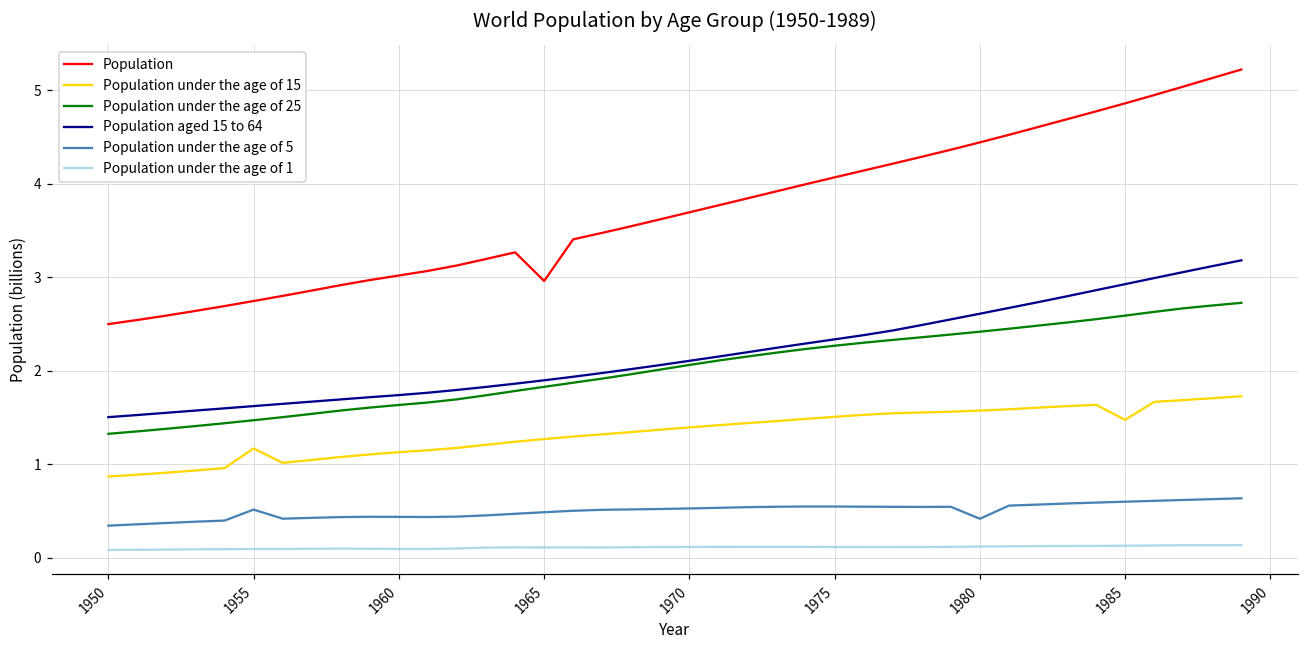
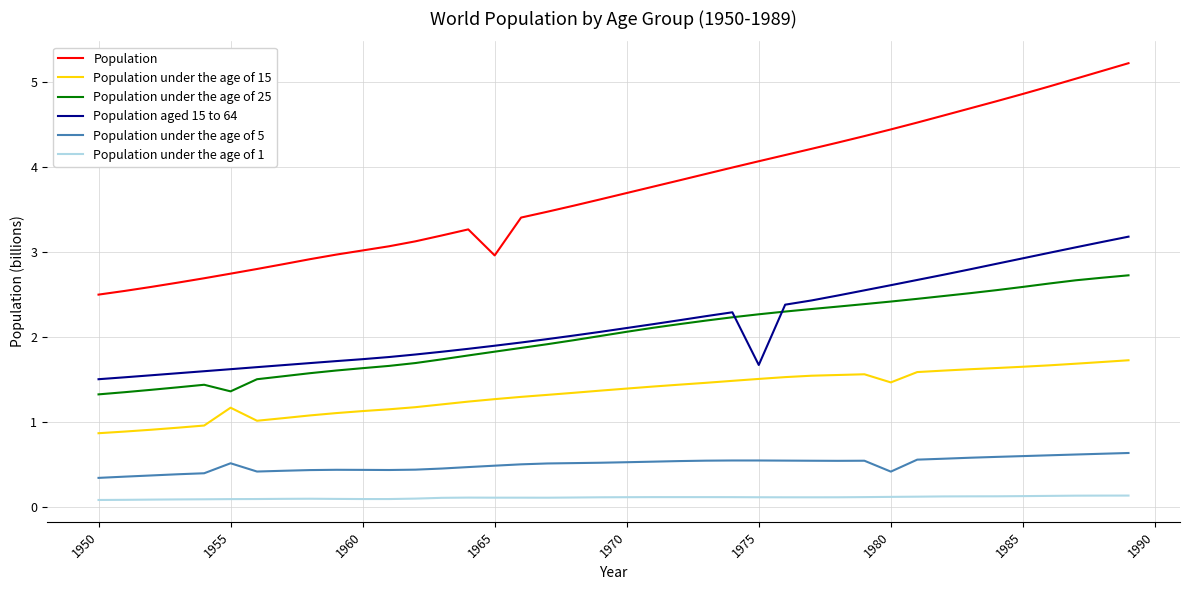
Population under the age of 25, 1955: 1.5 -> 1.4
Population aged 15 to 64, 1975: 2.3 -> 1.7
Population under the age of 15, 1980: 1.6 -> 1.5
Population under the age of 15, 1985: 1.5 -> 1.7
